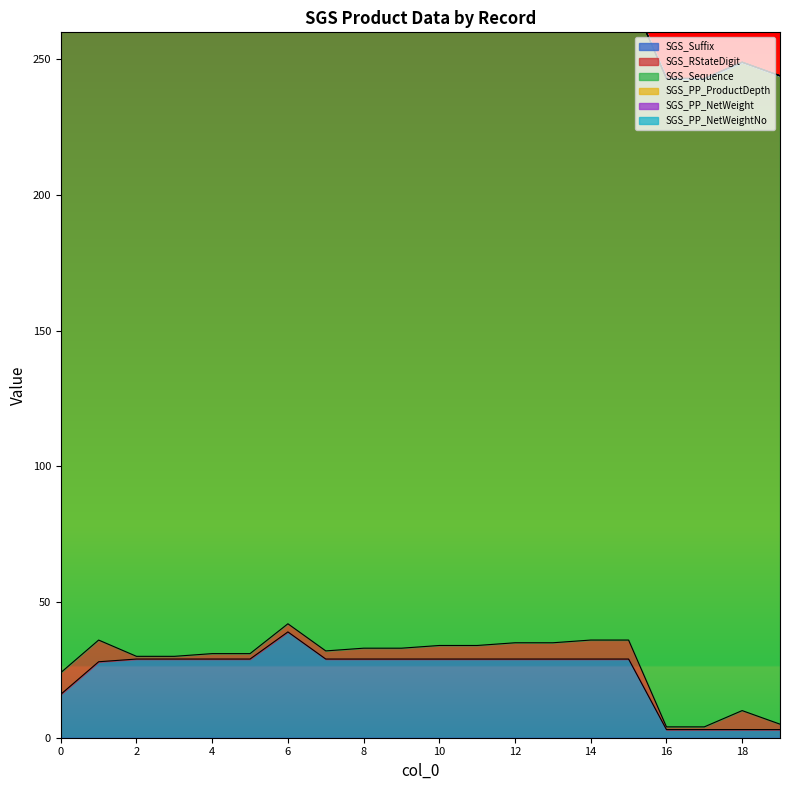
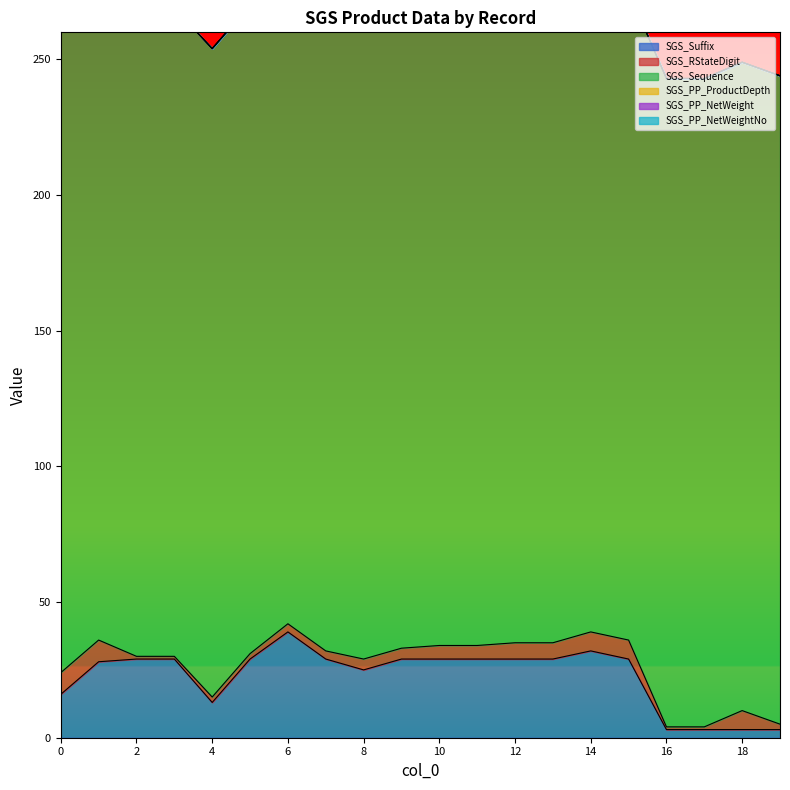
SGS_Suffix, 4: 29 -> 13
SGS_Suffix, 8: 29 -> 25
SGS_Suffix, 14: 29 -> 32
